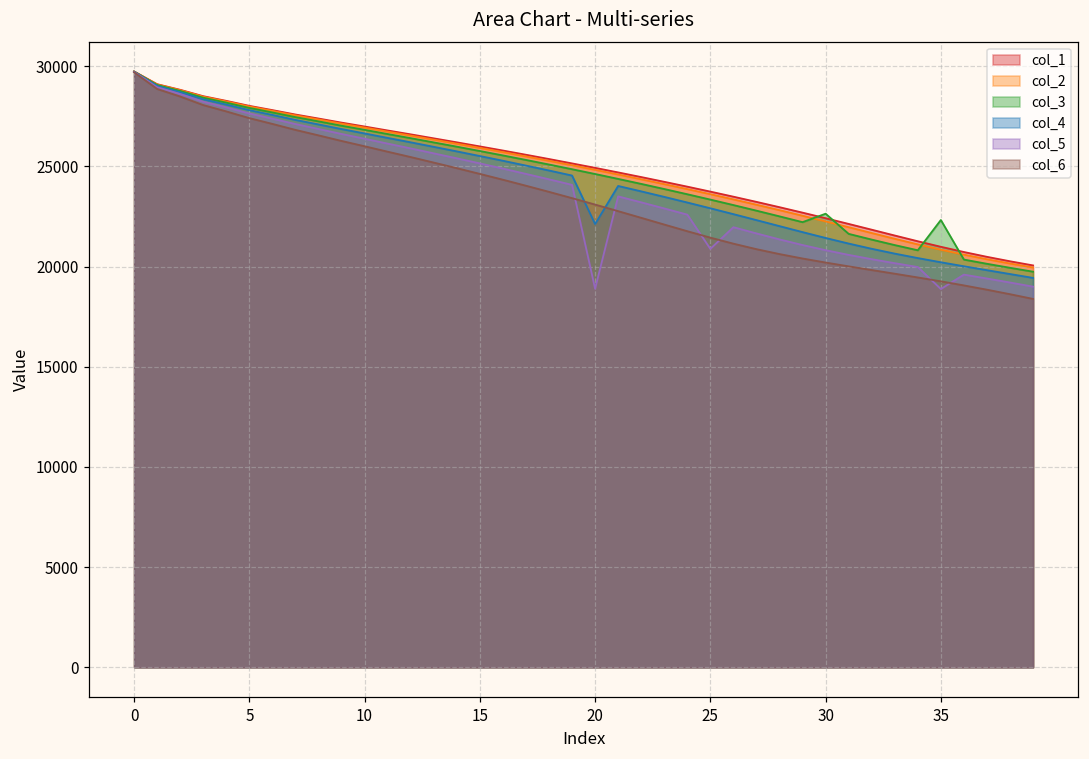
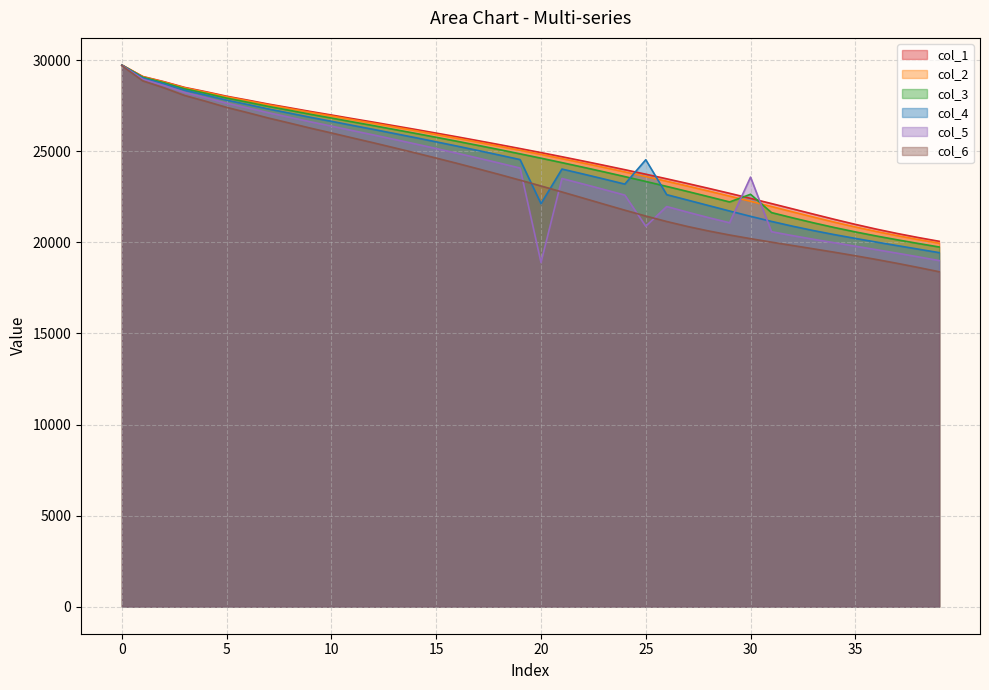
col_4, 25: 22900 -> 24500
col_5, 30: 20800 -> 23600
col_3, 35: 22300 -> 20600
col_5, 35: 18900 -> 19800
